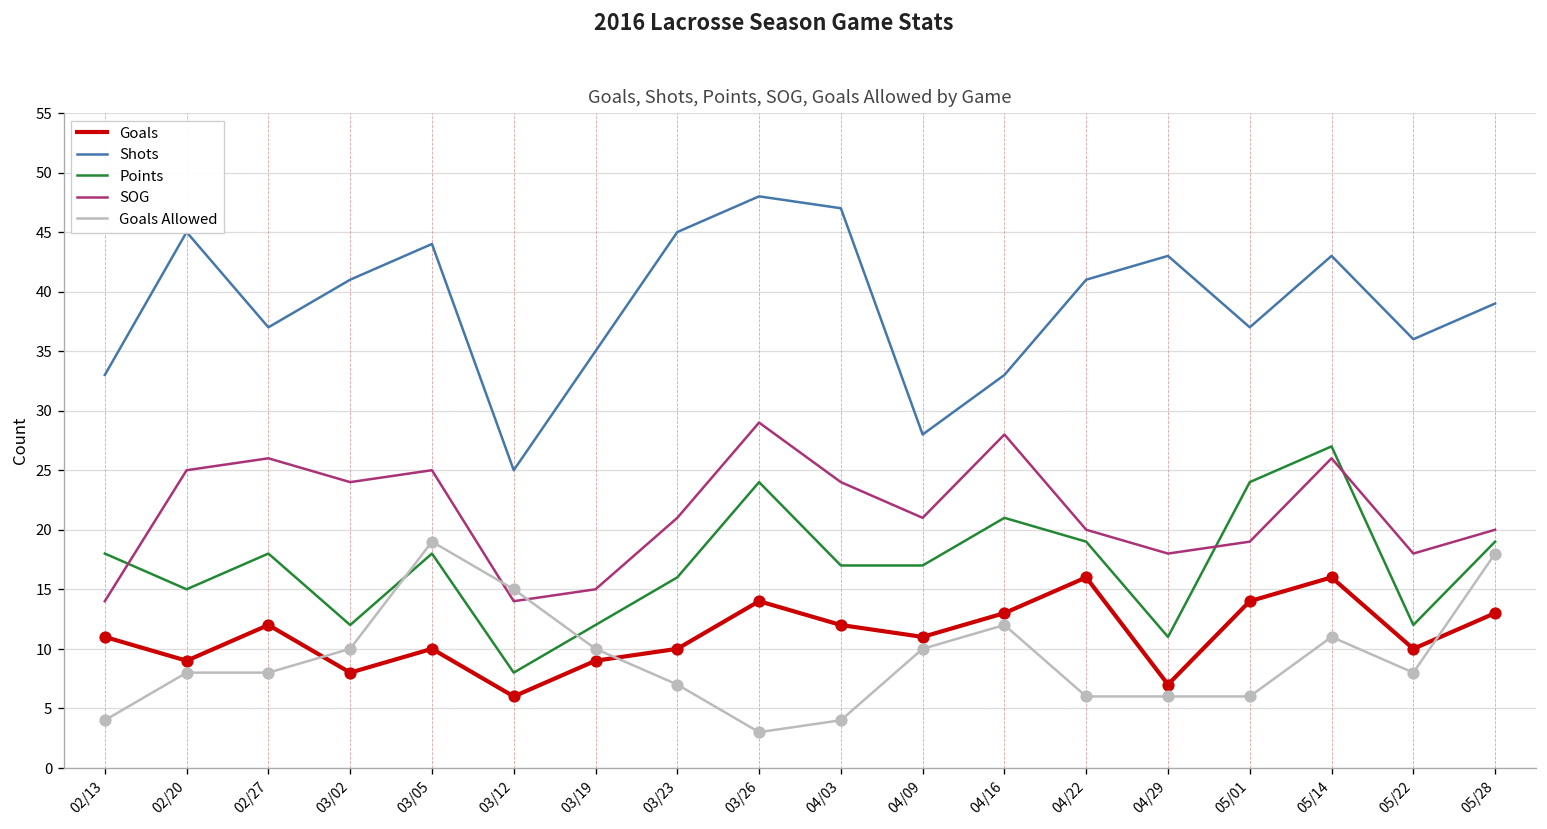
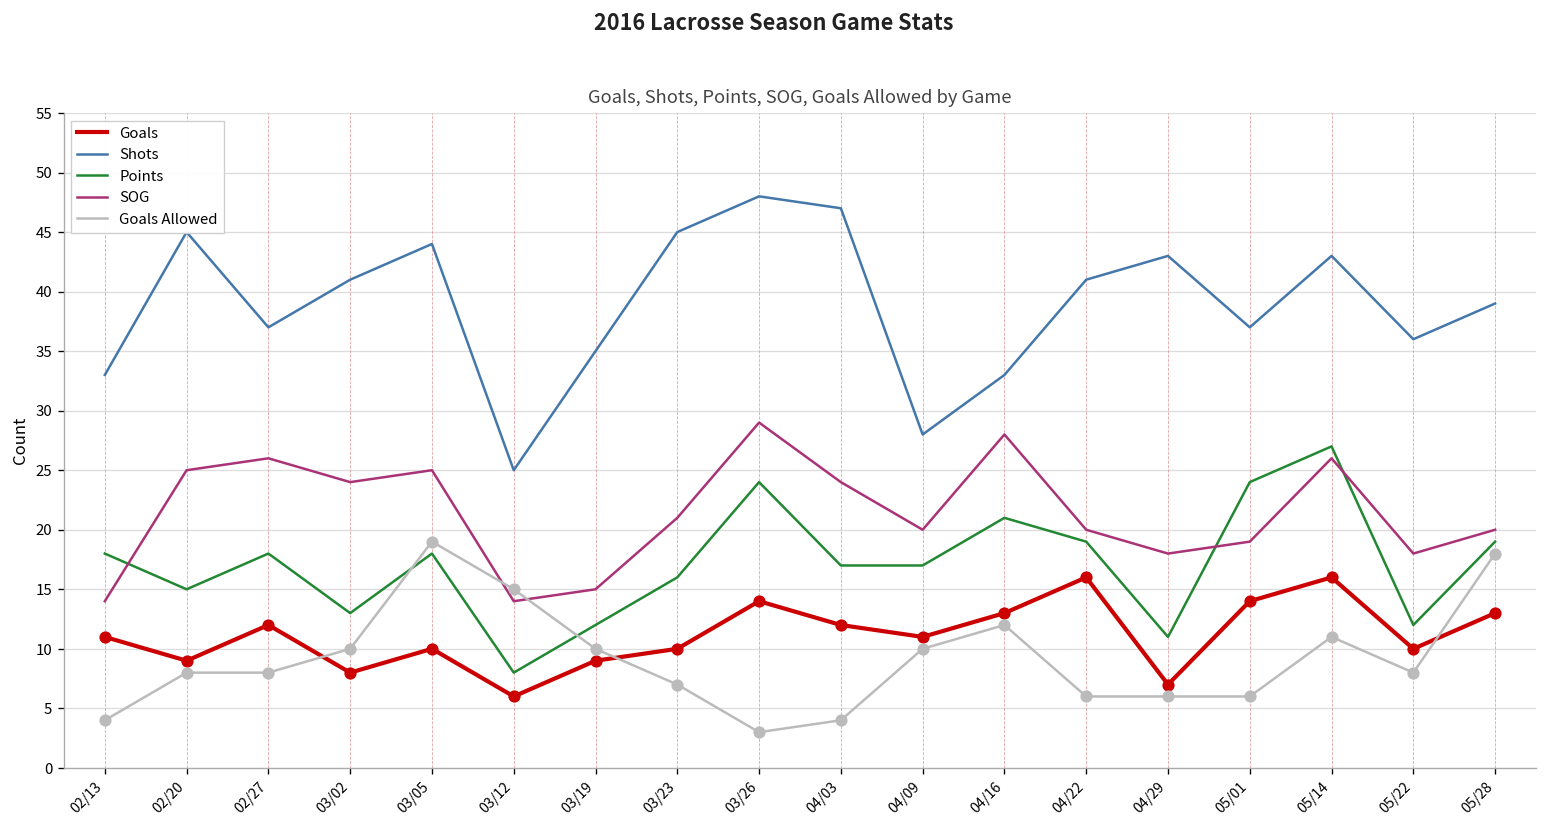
Points, 03/02: 12 -> 13
SOG, 04/09: 21 -> 20
